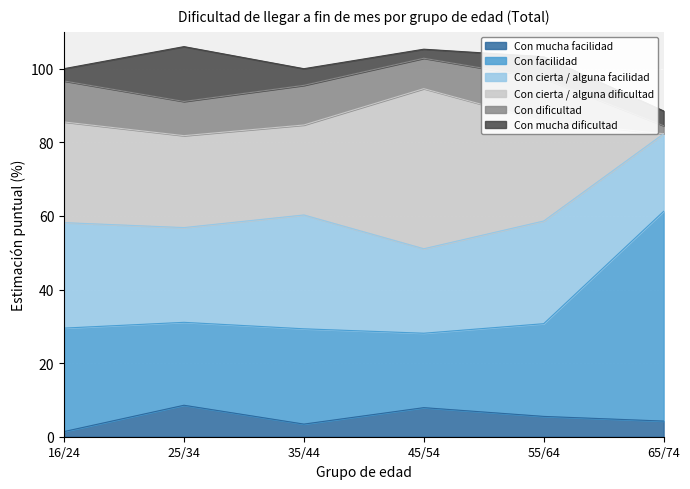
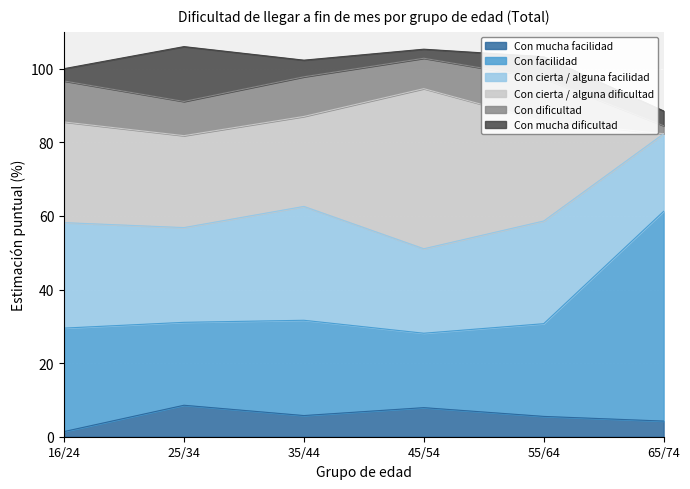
Con mucha facilidad, 35/44: 3 -> 6
